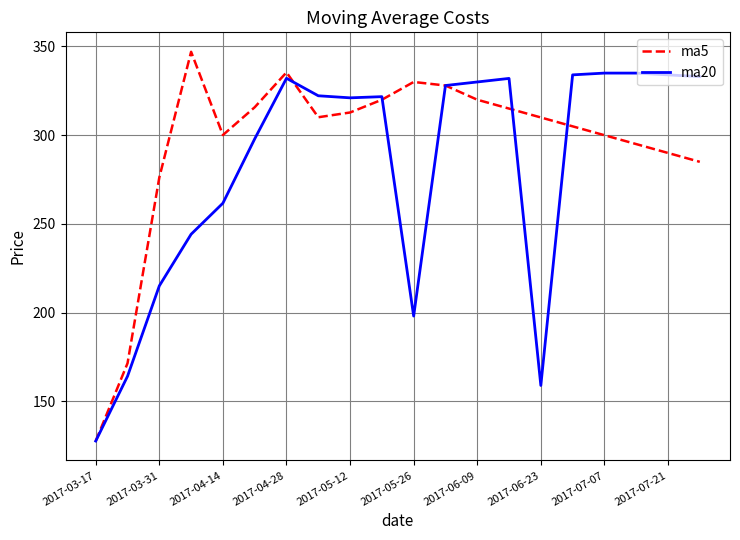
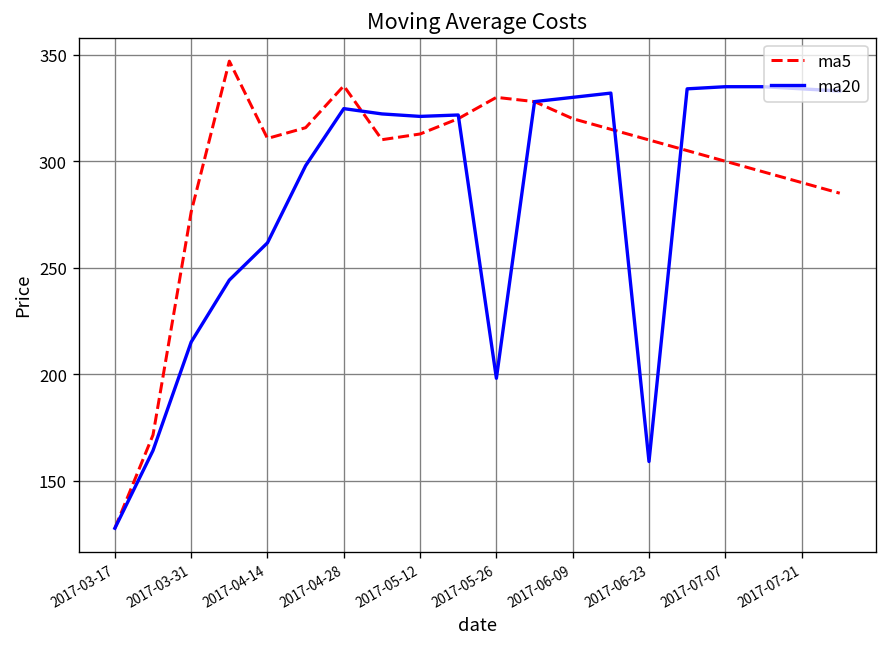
ma5, 2017-04-14: 300 -> 311
ma20, 2017-04-28: 332 -> 325
